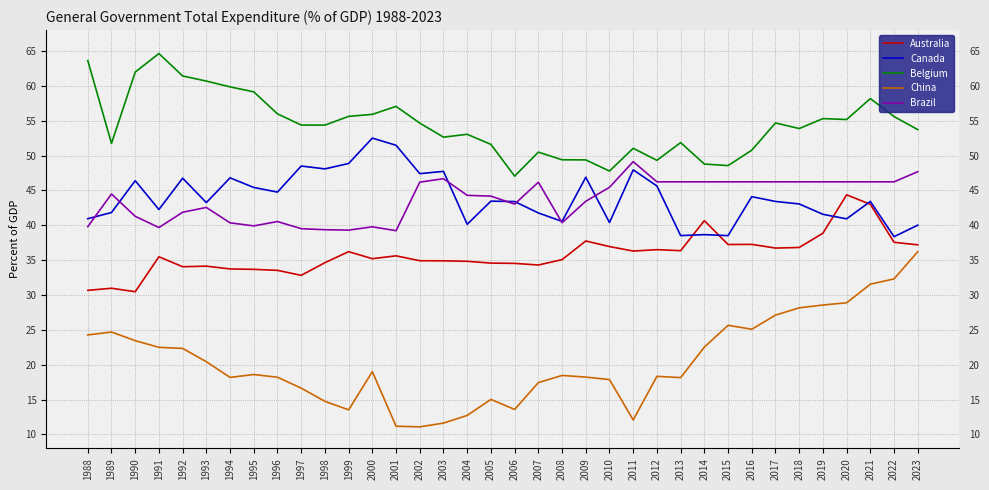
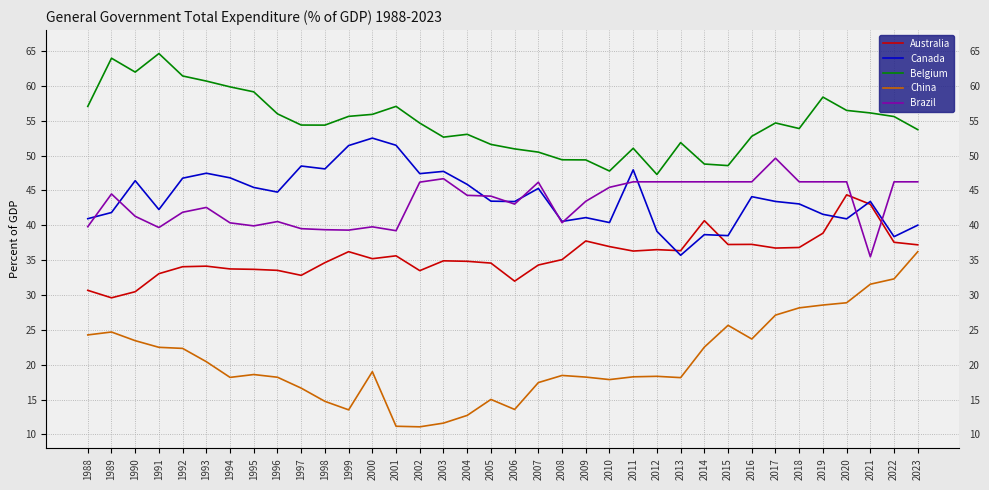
Belgium, 1988: 64 -> 57
Australia, 1989: 31 -> 30
Belgium, 1989: 52 -> 64
Australia, 1991: 35 -> 33
Canada, 1993: 43 -> 47
Canada, 1999: 49 -> 51
Australia, 2002: 35 -> 33
Canada, 2004: 40 -> 46
Australia, 2006: 35 -> 32
Belgium, 2006: 47 -> 51
Canada, 2007: 42 -> 45
Canada, 2009: 47 -> 41
China, 2011: 12 -> 18
Brazil, 2011: 49 -> 46
Canada, 2012: 46 -> 39
Belgium, 2012: 49 -> 47
Canada, 2013: 39 -> 36
Belgium, 2016: 51 -> 53
China, 2016: 25 -> 24
Brazil, 2017: 46 -> 50
Belgium, 2019: 55 -> 58
Belgium, 2020: 55 -> 56
Belgium, 2021: 58 -> 56
Brazil, 2021: 46 -> 35
Brazil, 2023: 48 -> 46
